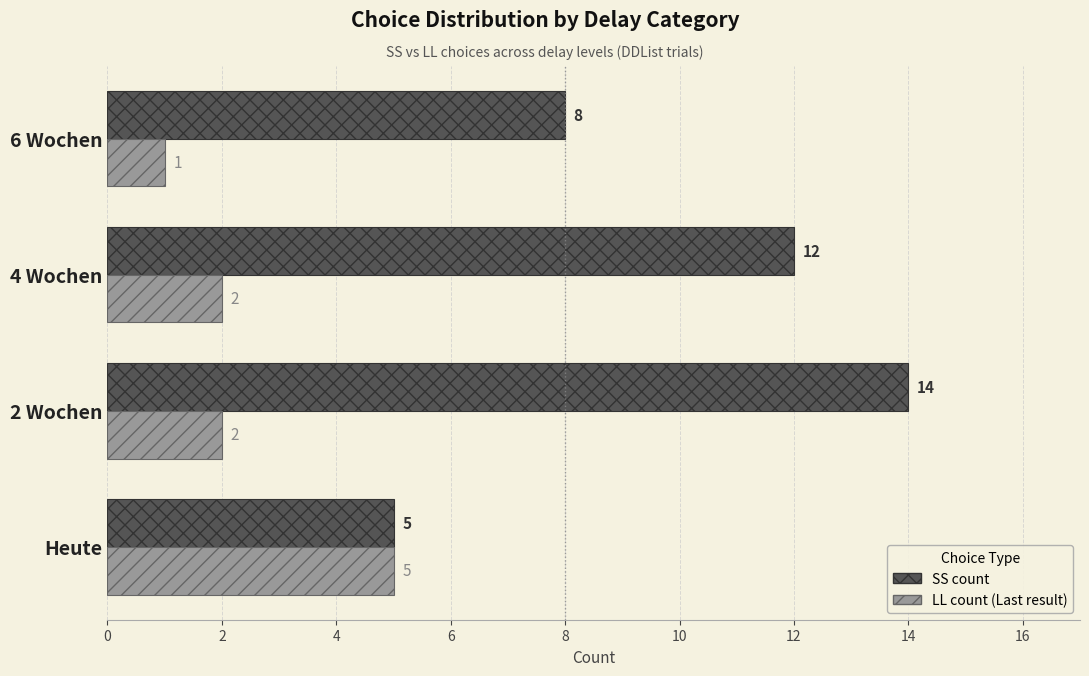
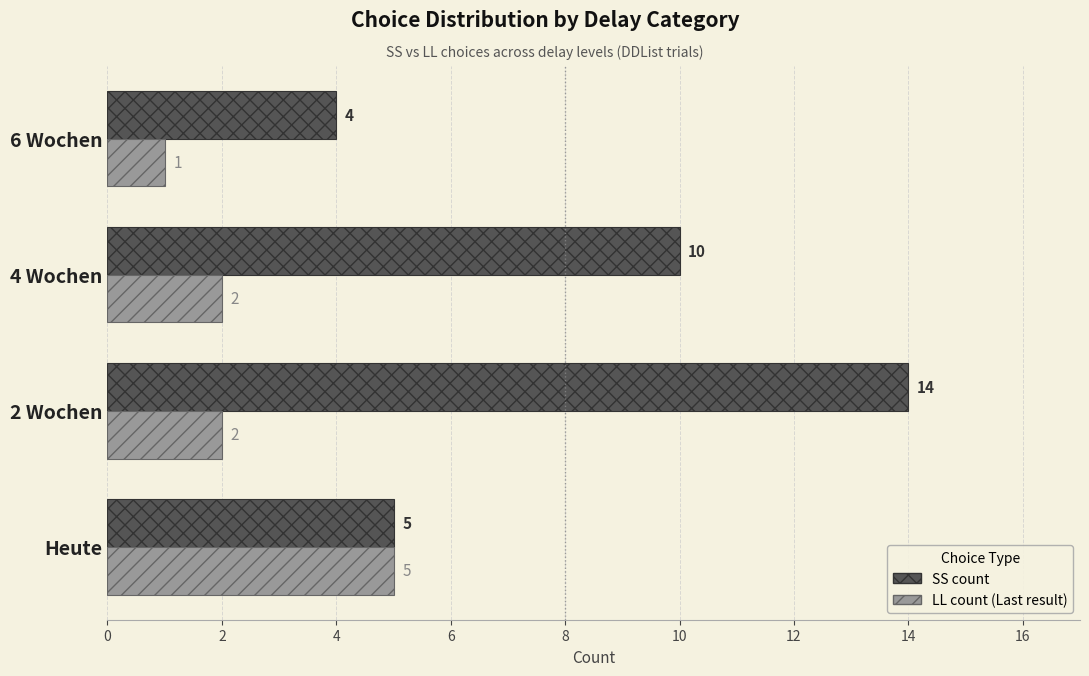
SS count, 6 Wochen: 8 -> 4
SS count, 4 Wochen: 12 -> 10
